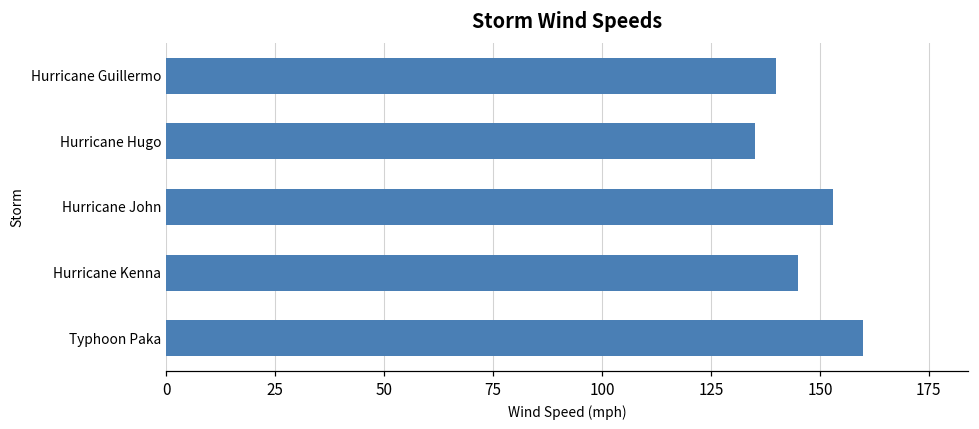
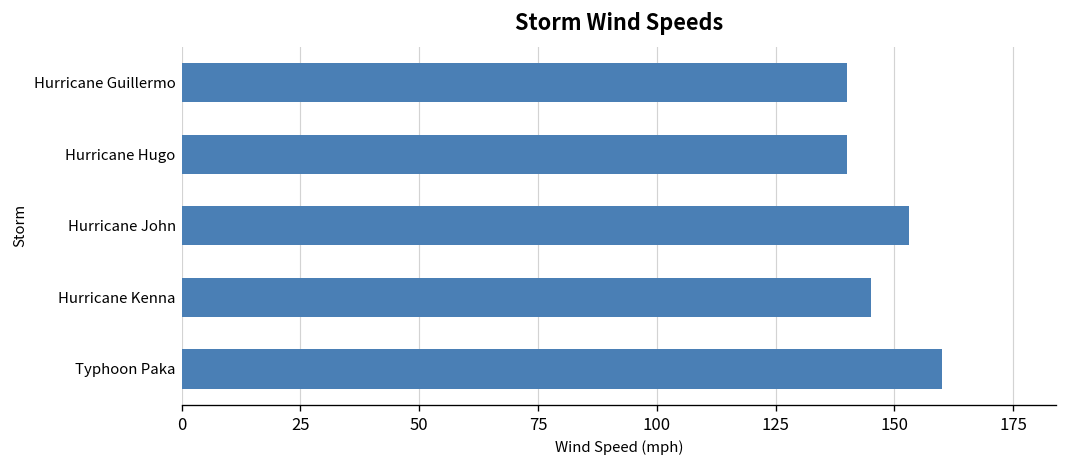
Hurricane Hugo: 135 -> 140
